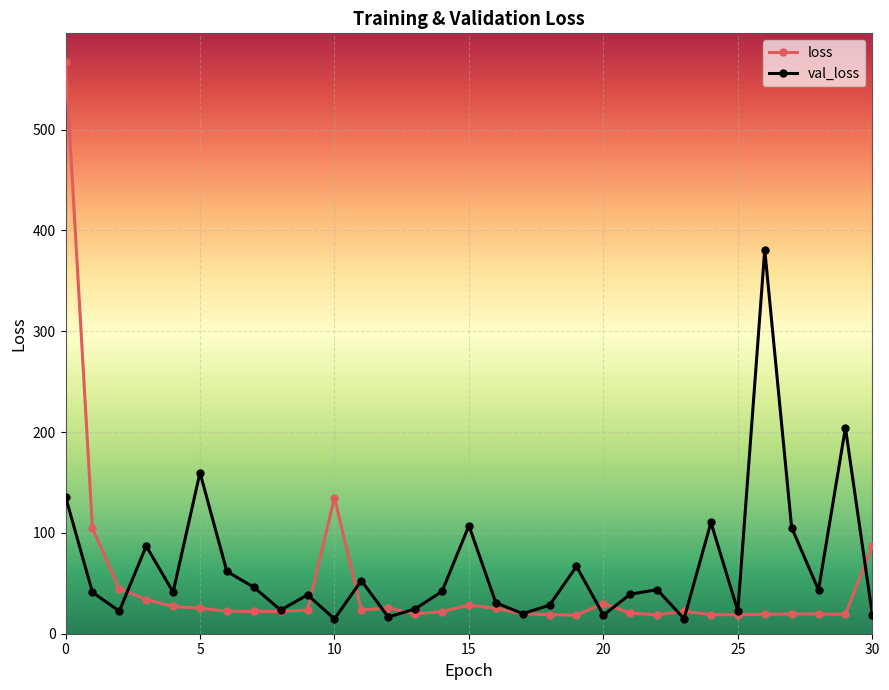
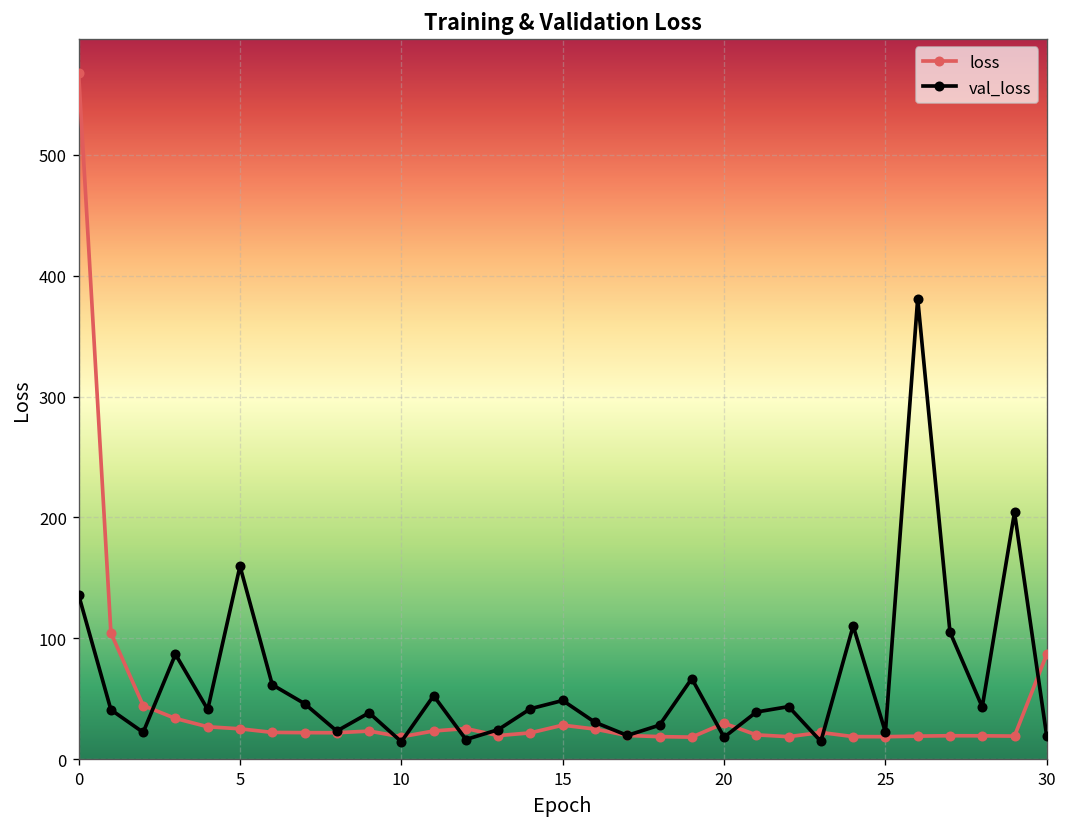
loss, 10: 135 -> 19
val_loss, 15: 107 -> 49
